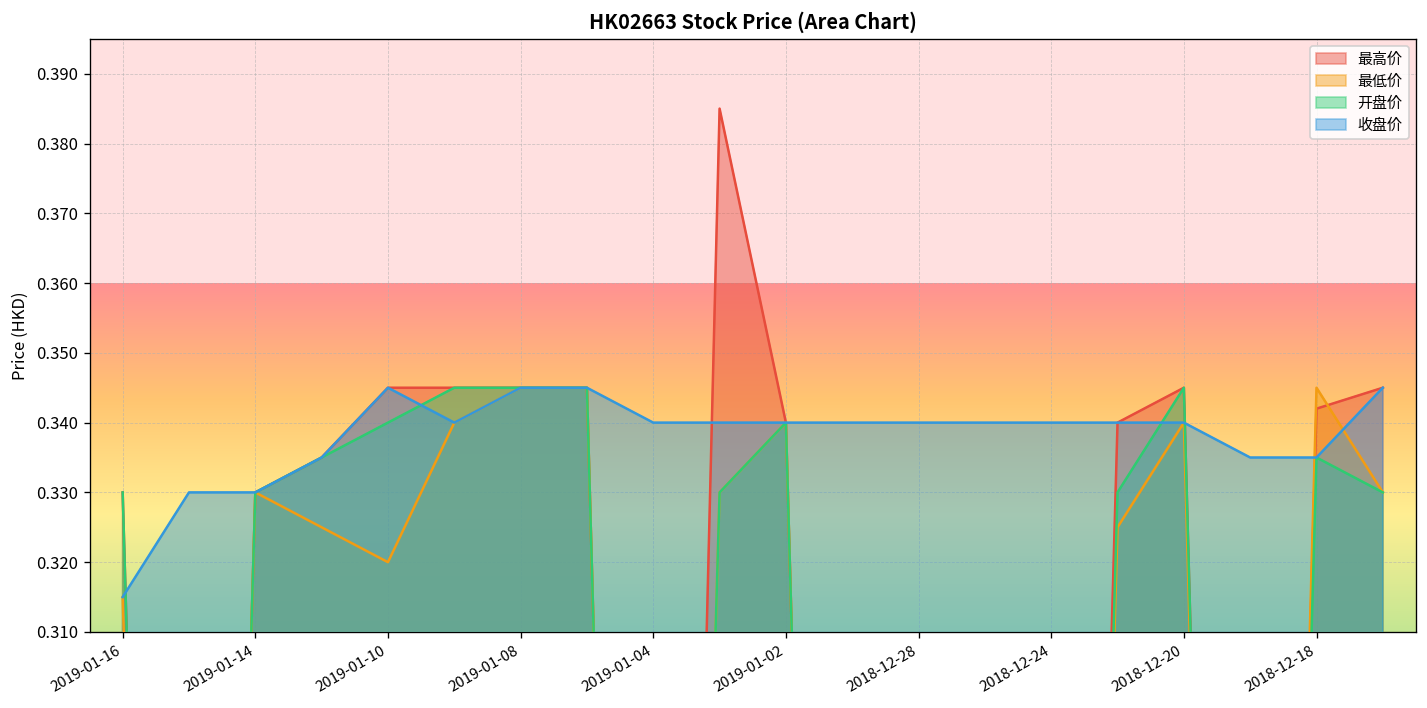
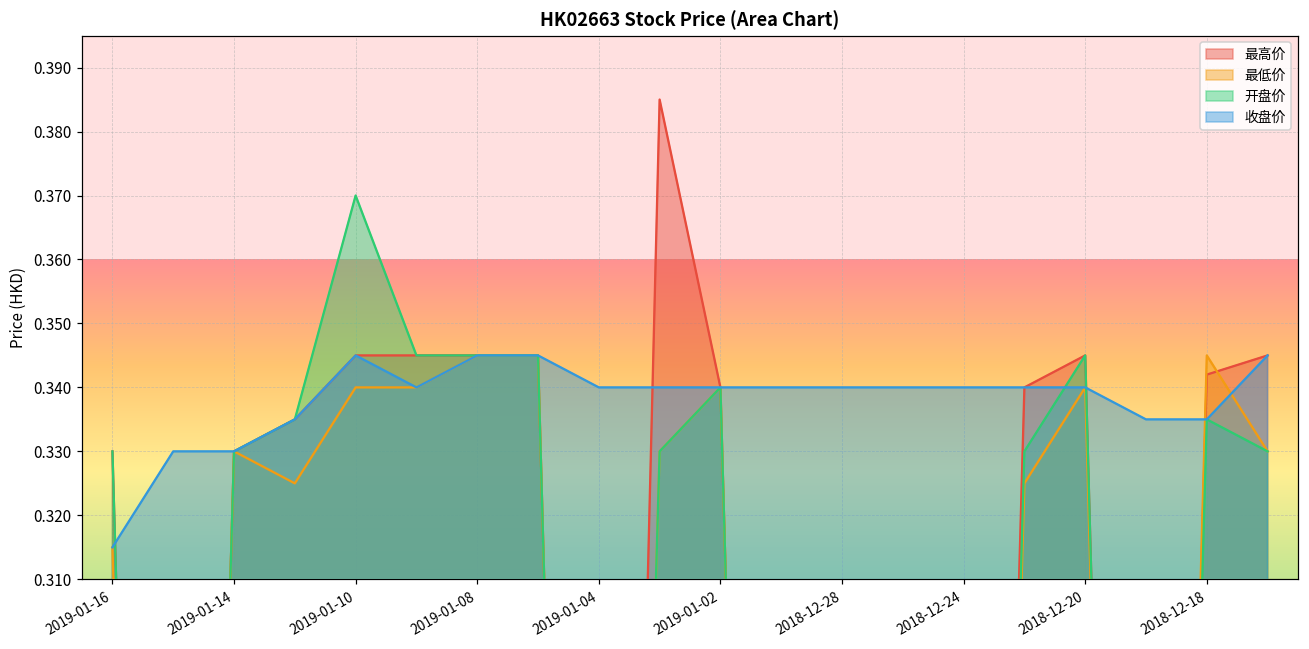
最低价, 2019-01-10: 0.32 -> 0.34
开盘价, 2019-01-10: 0.34 -> 0.37
